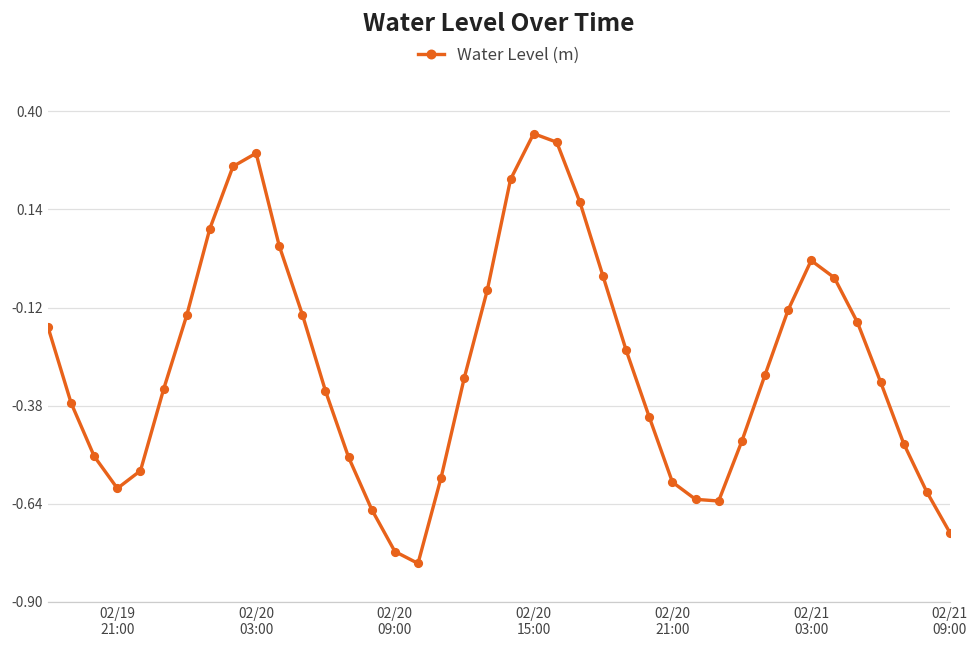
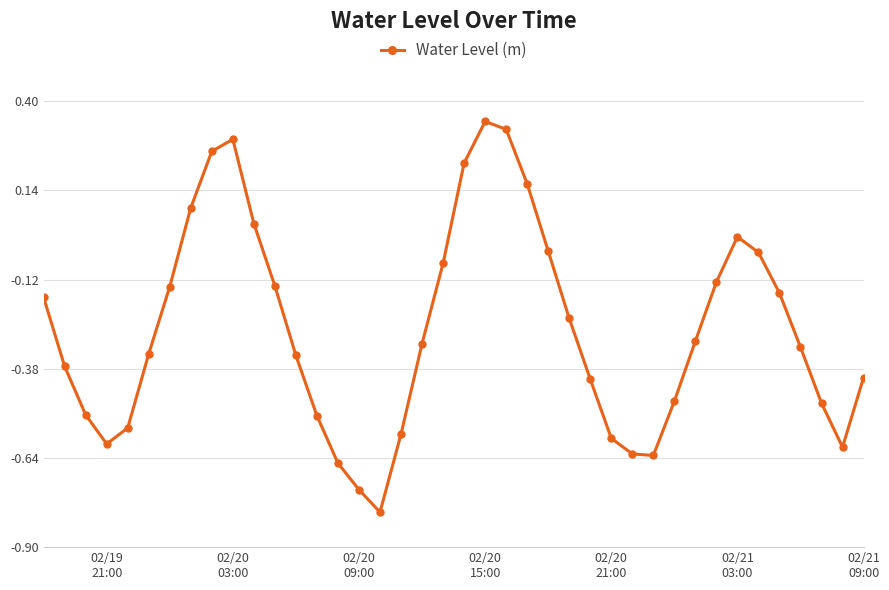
02/20 09:00: -0.77 -> -0.73
02/21 09:00: -0.72 -> -0.41
